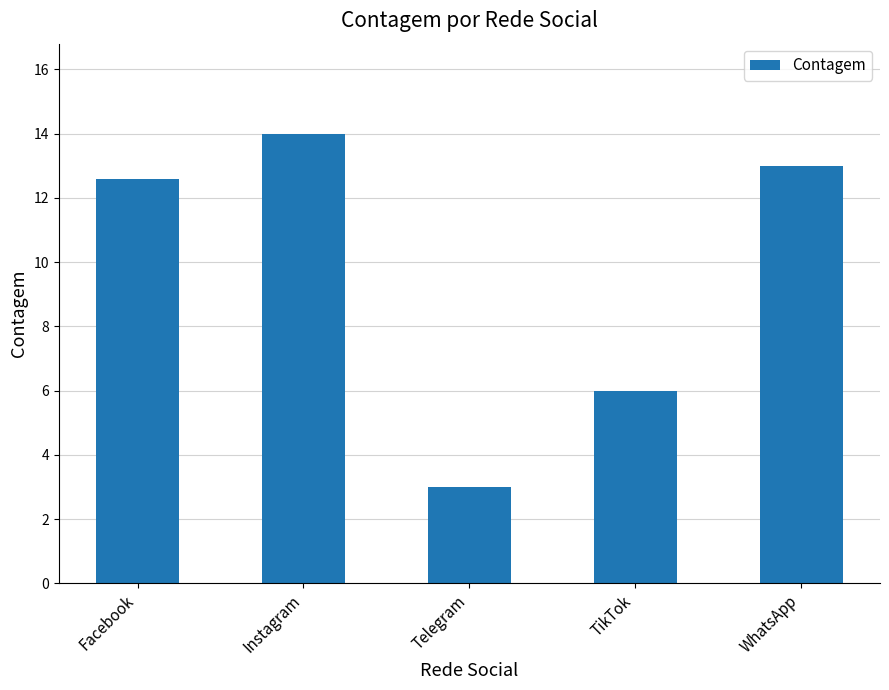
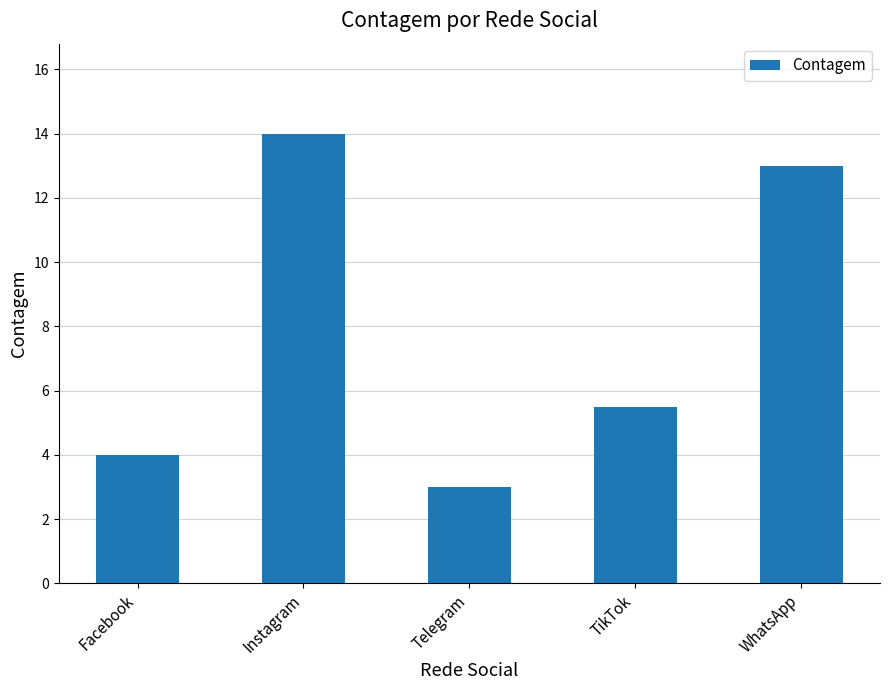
Facebook: 12.6 -> 4.0
TikTok: 6.0 -> 5.5
